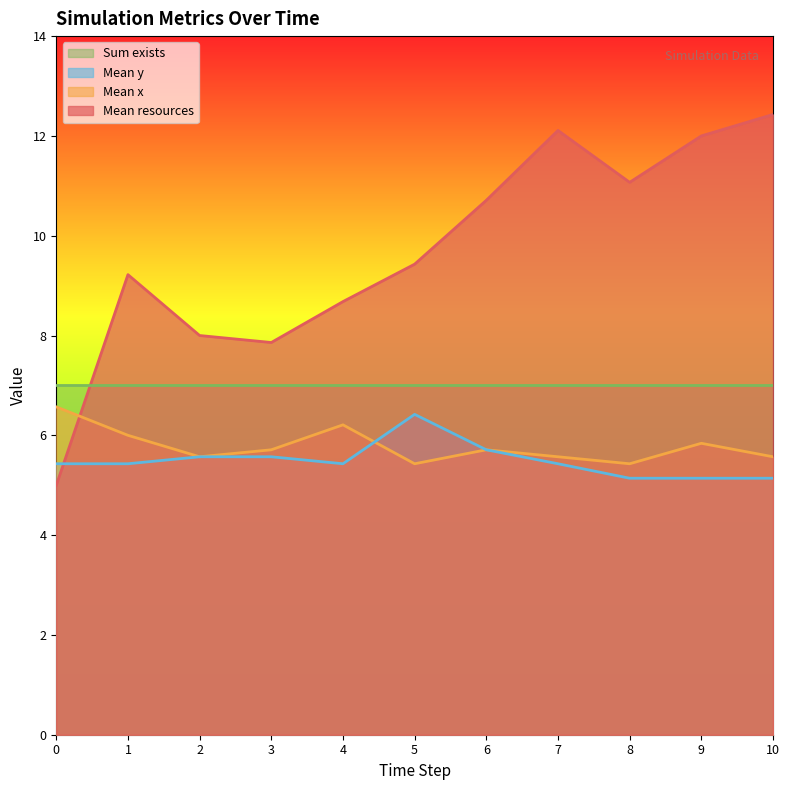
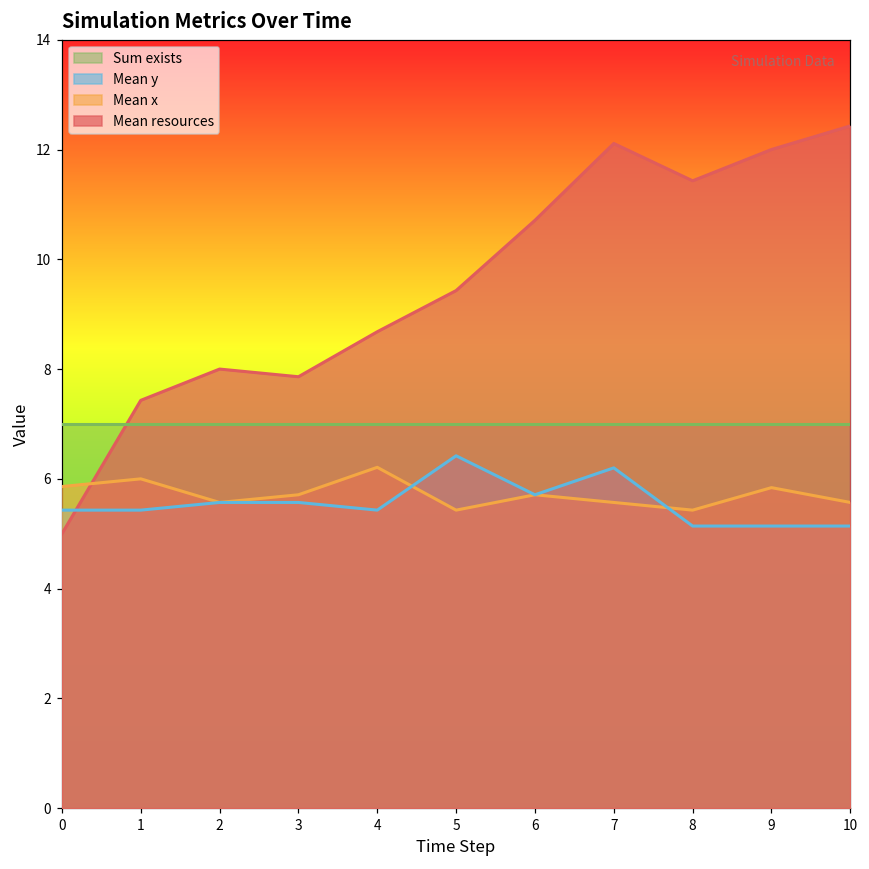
Mean x, 0: 6.6 -> 5.9
Mean resources, 1: 9.2 -> 7.4
Mean y, 7: 5.4 -> 6.2
Mean resources, 8: 11.1 -> 11.4
